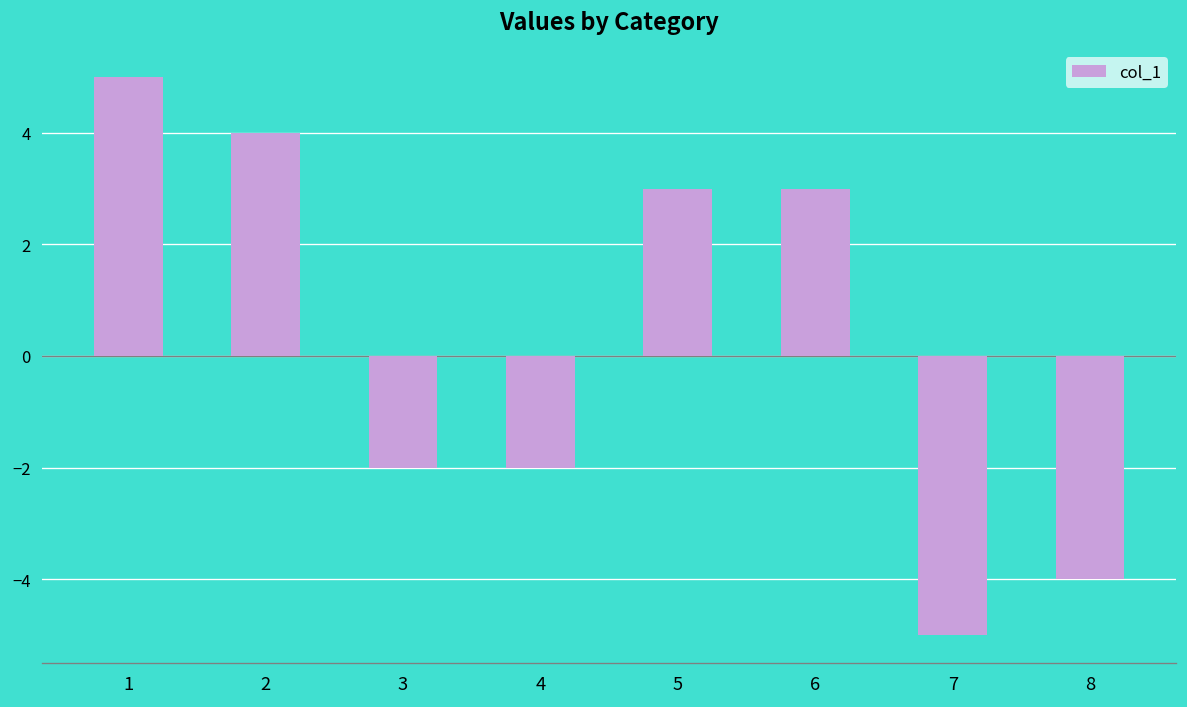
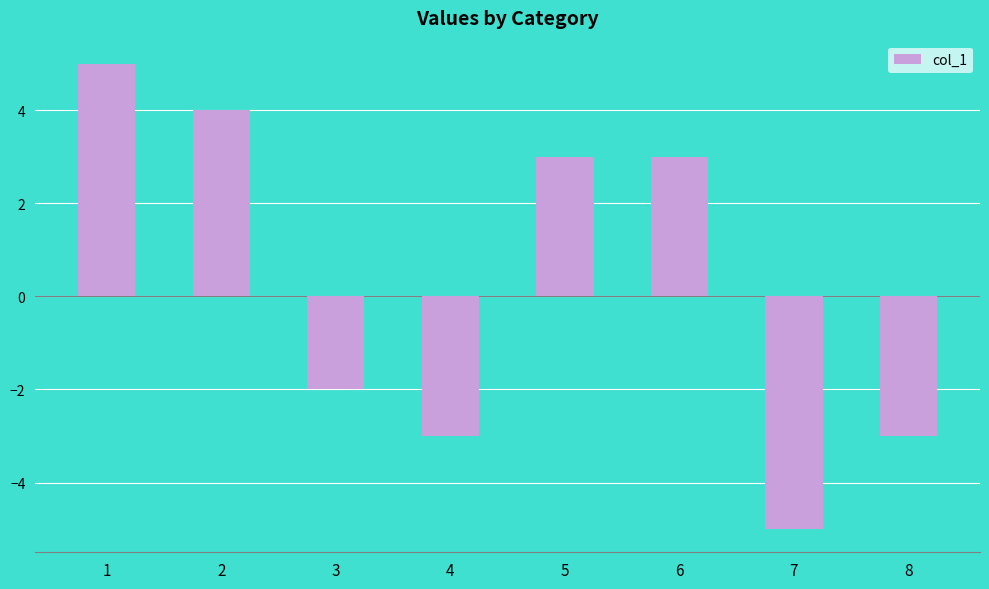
4: -2 -> -3
8: -4 -> -3
